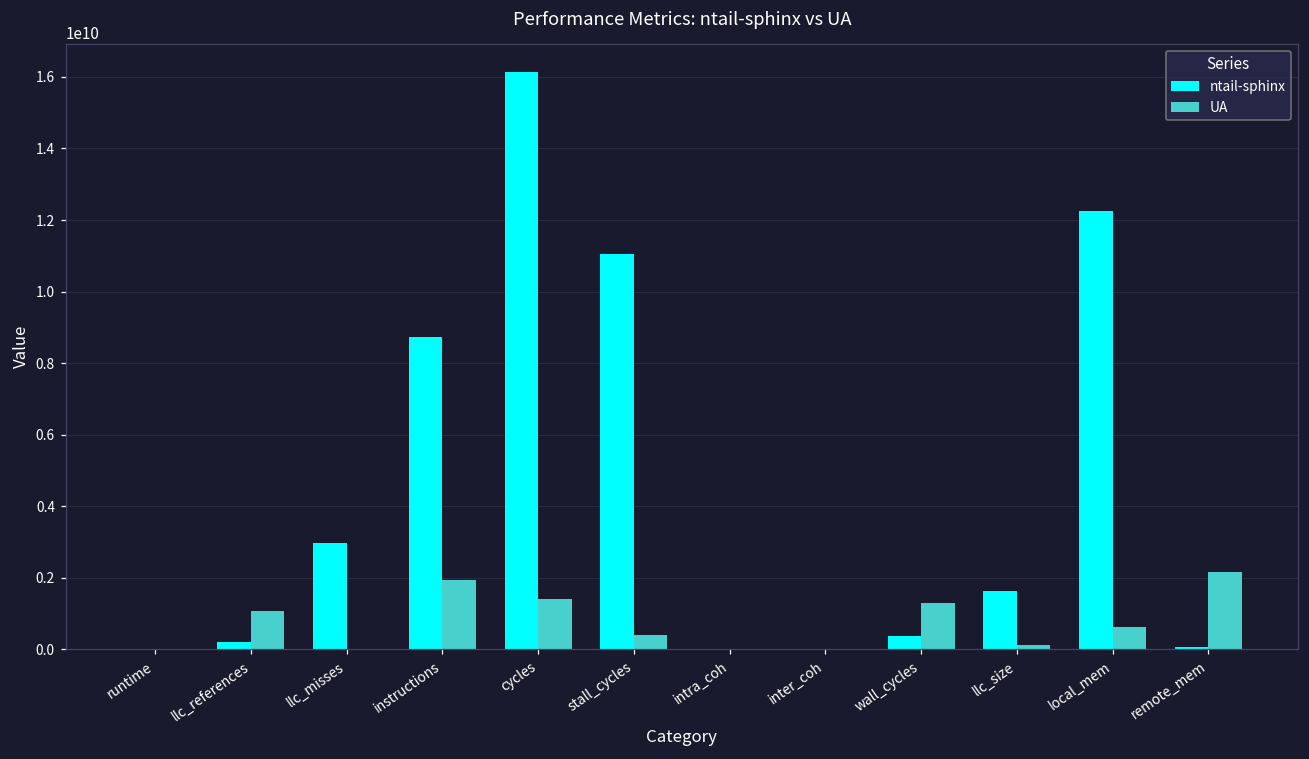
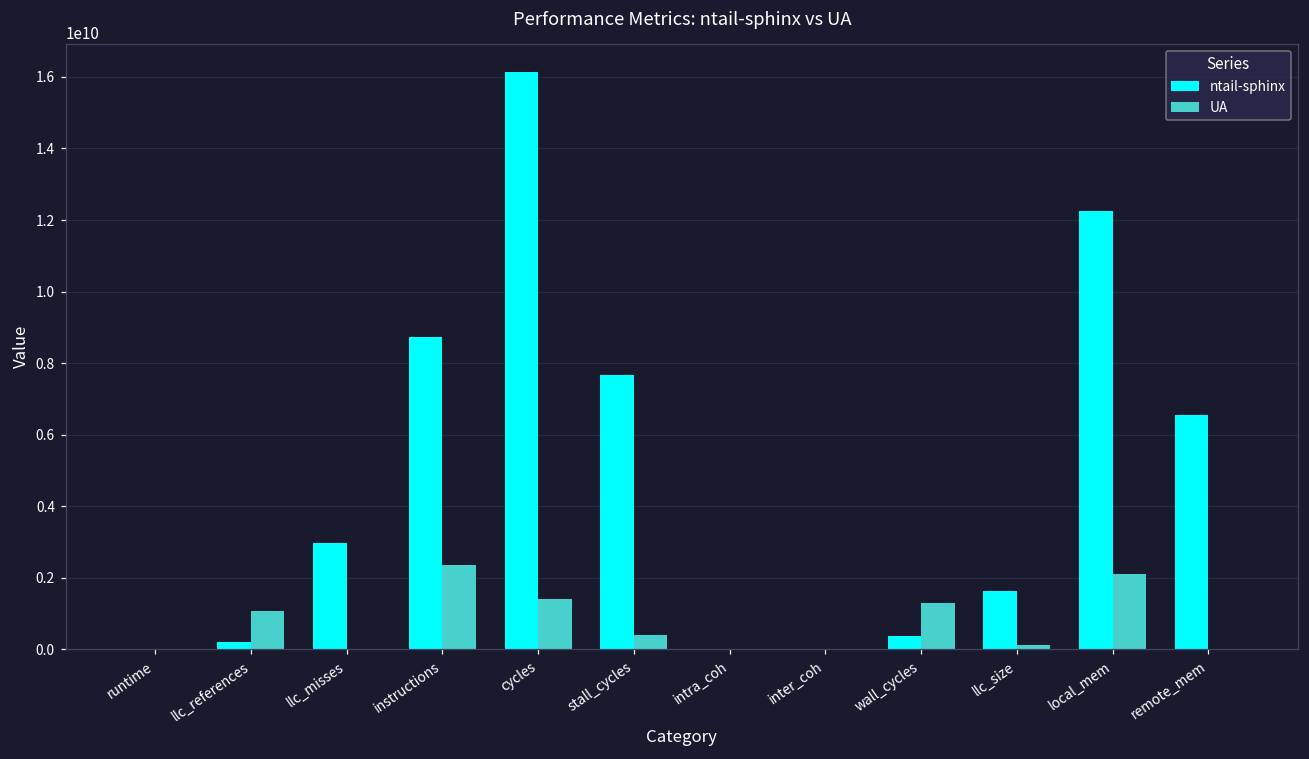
UA, instructions: 1900000000 -> 2400000000
ntail-sphinx, stall_cycles: 11000000000 -> 7700000000
UA, local_mem: 600000000 -> 2100000000
ntail-sphinx, remote_mem: 100000000 -> 6600000000
UA, remote_mem: 2200000000 -> 0
